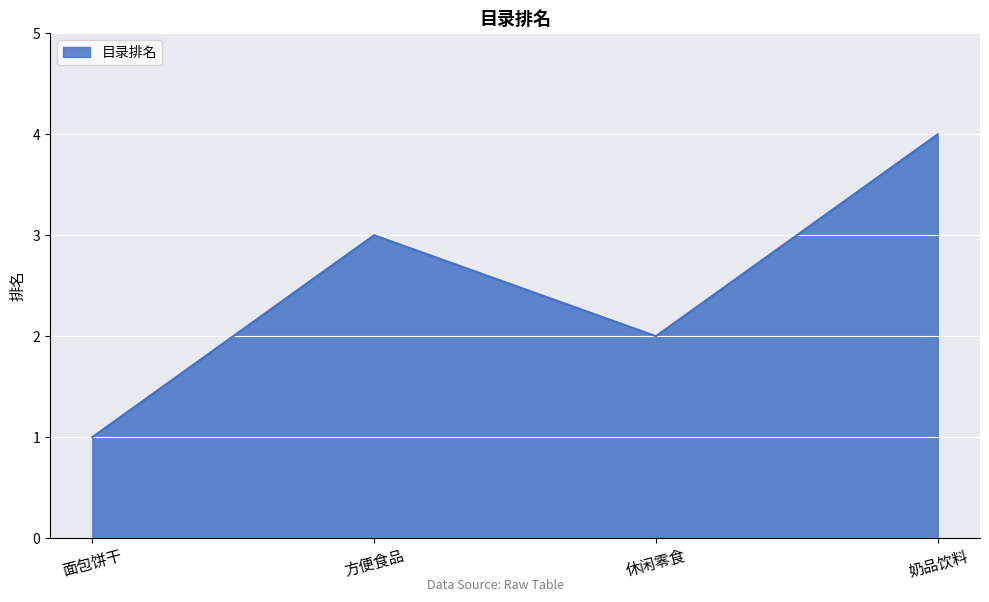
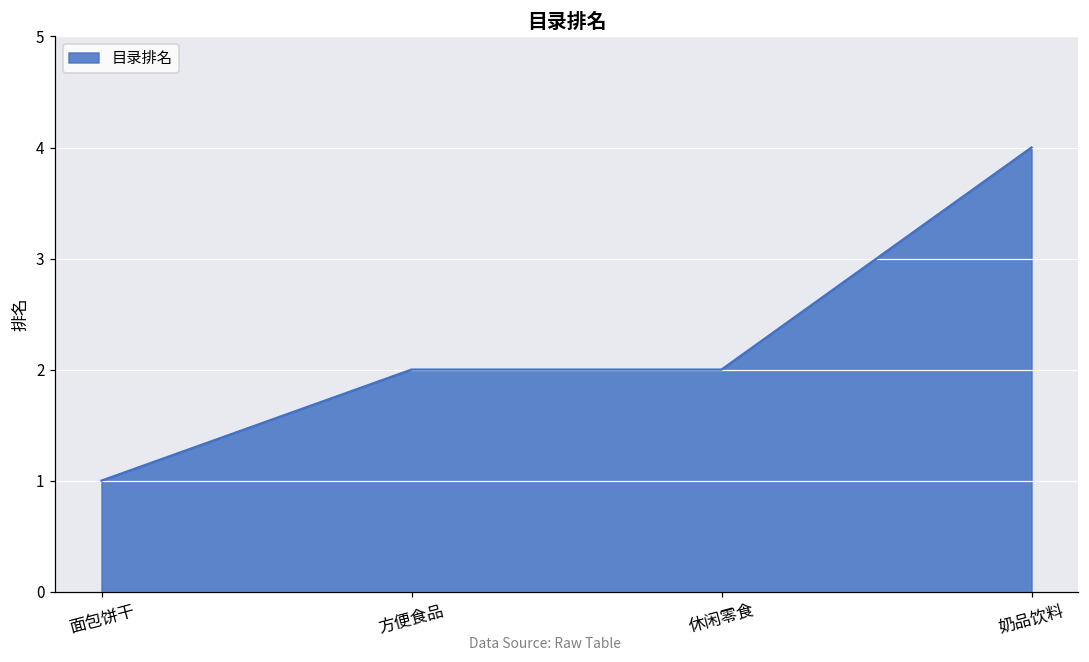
方便食品: 3 -> 2
